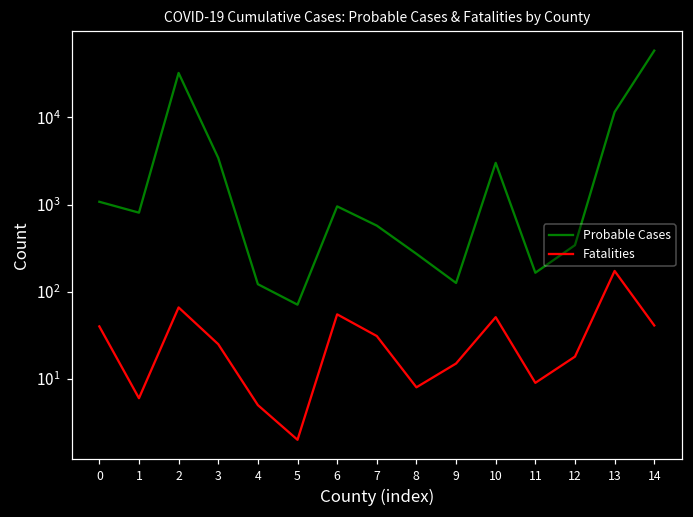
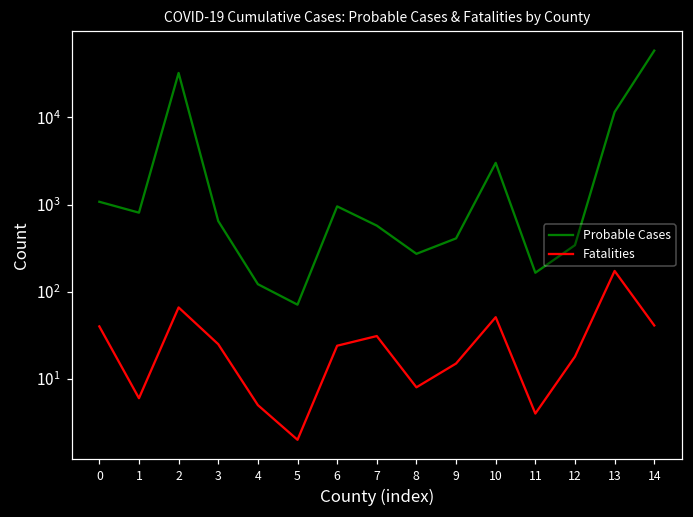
Probable Cases, 3: 3400 -> 600
Fatalities, 6: 60 -> 24
Probable Cases, 9: 130 -> 400
Fatalities, 11: 9 -> 4
